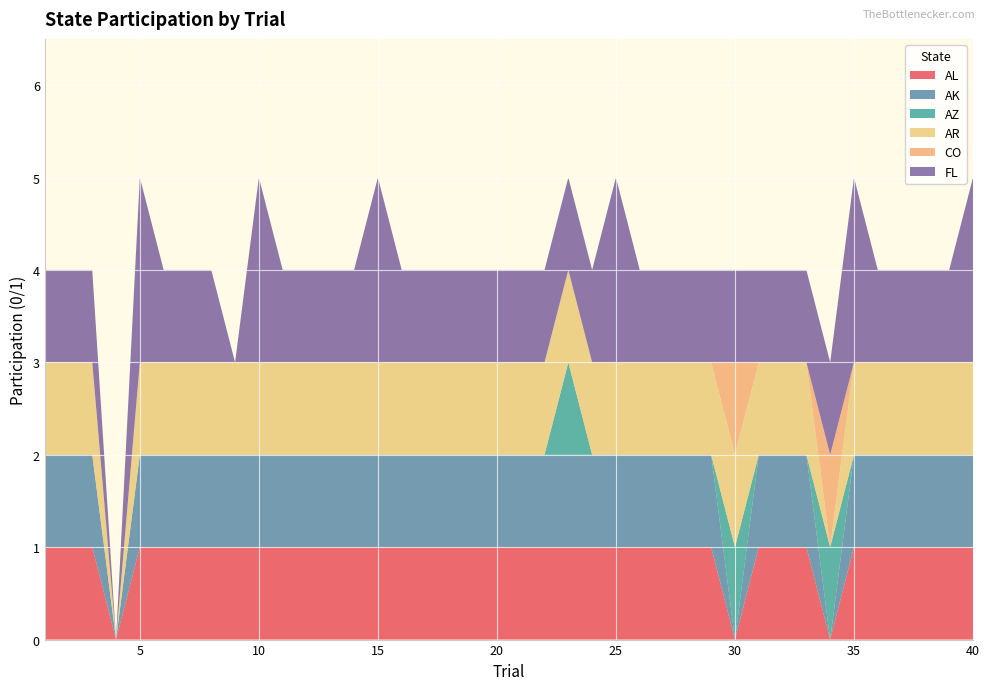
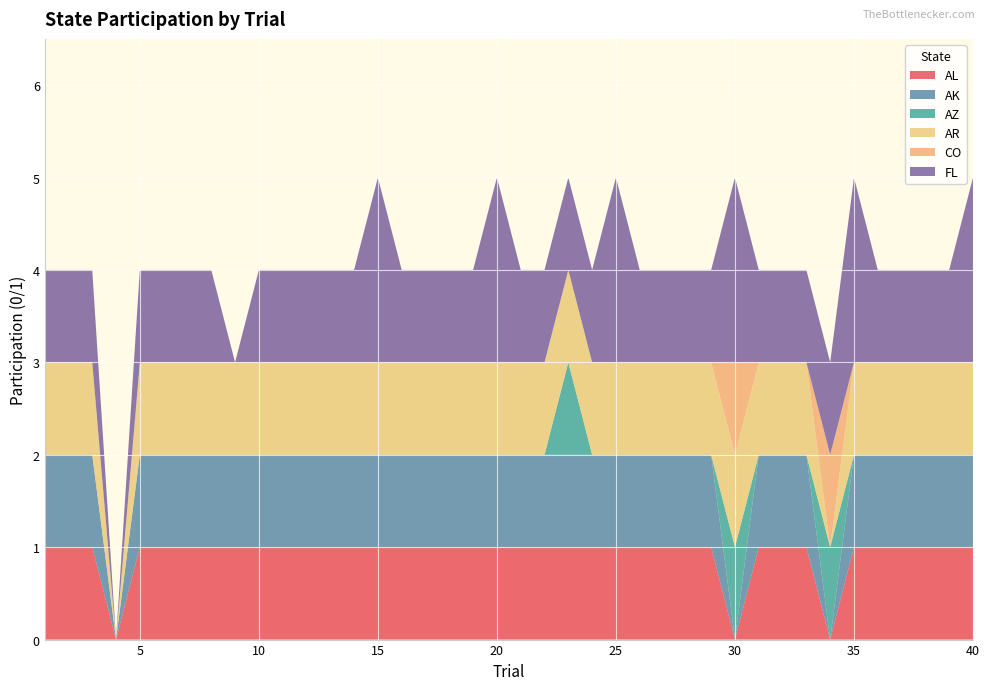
FL, 5: 2 -> 1
FL, 10: 2 -> 1
FL, 20: 1 -> 2
FL, 30: 1 -> 2
